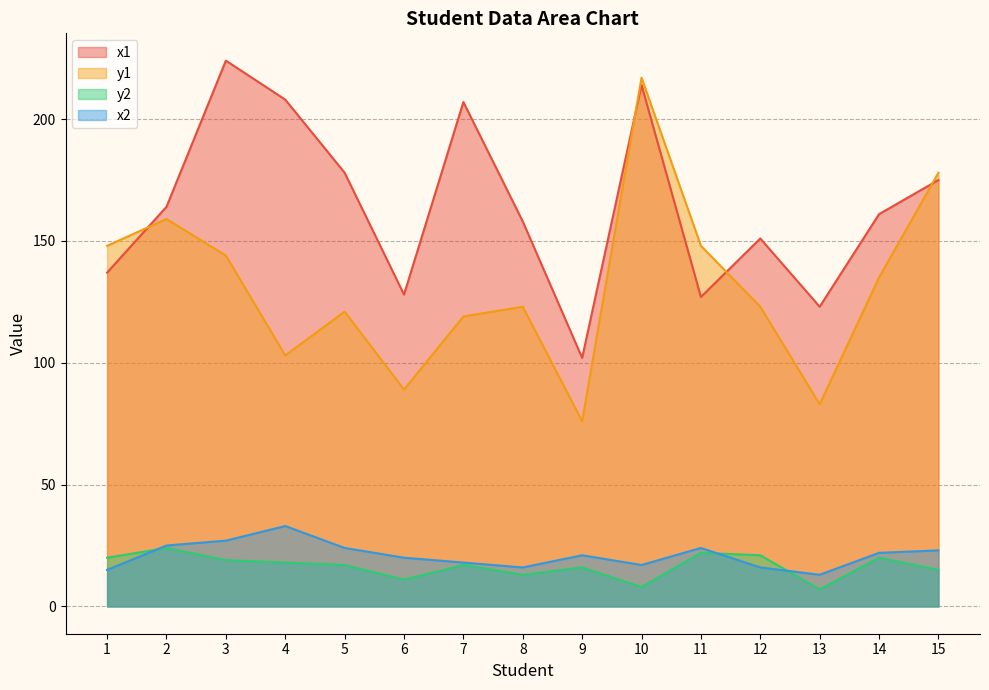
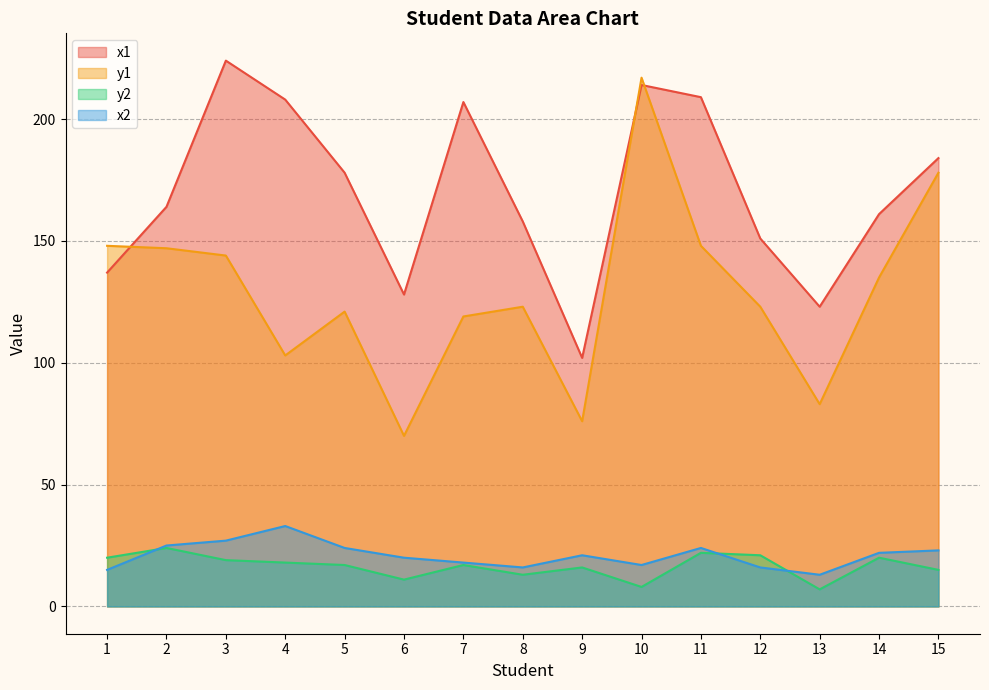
y1, 2: 159 -> 147
y1, 6: 89 -> 70
x1, 11: 127 -> 209
x1, 15: 175 -> 184
